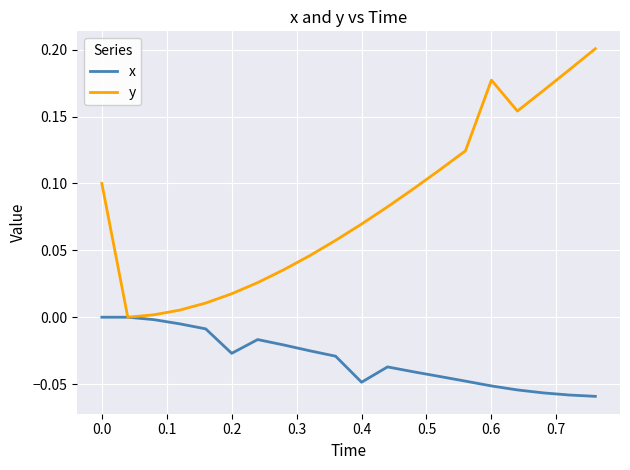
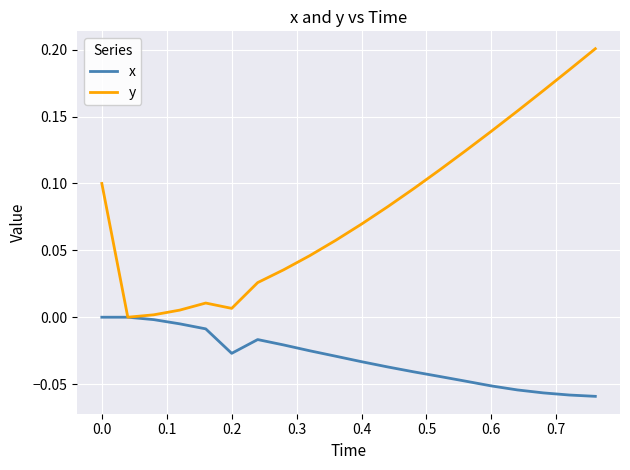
y, 0.2: 0.018 -> 0.007
x, 0.4: -0.049 -> -0.033
y, 0.6: 0.177 -> 0.139
